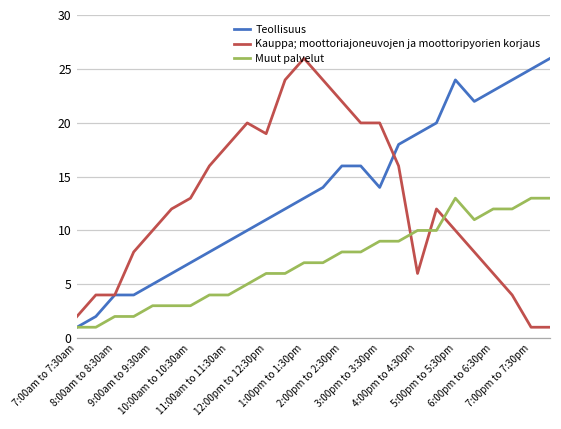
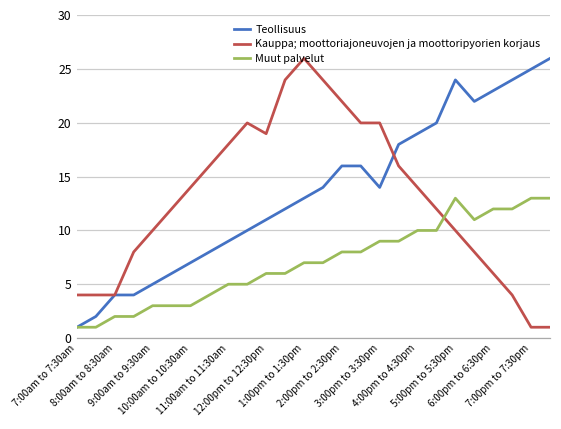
Kauppa; moottoriajoneuvojen ja moottoripyorien korjaus, 7:00am to 7:30am: 2 -> 4
Kauppa; moottoriajoneuvojen ja moottoripyorien korjaus, 10:00am to 10:30am: 13 -> 14
Muut palvelut, 11:00am to 11:30am: 4 -> 5
Kauppa; moottoriajoneuvojen ja moottoripyorien korjaus, 4:00pm to 4:30pm: 6 -> 14
